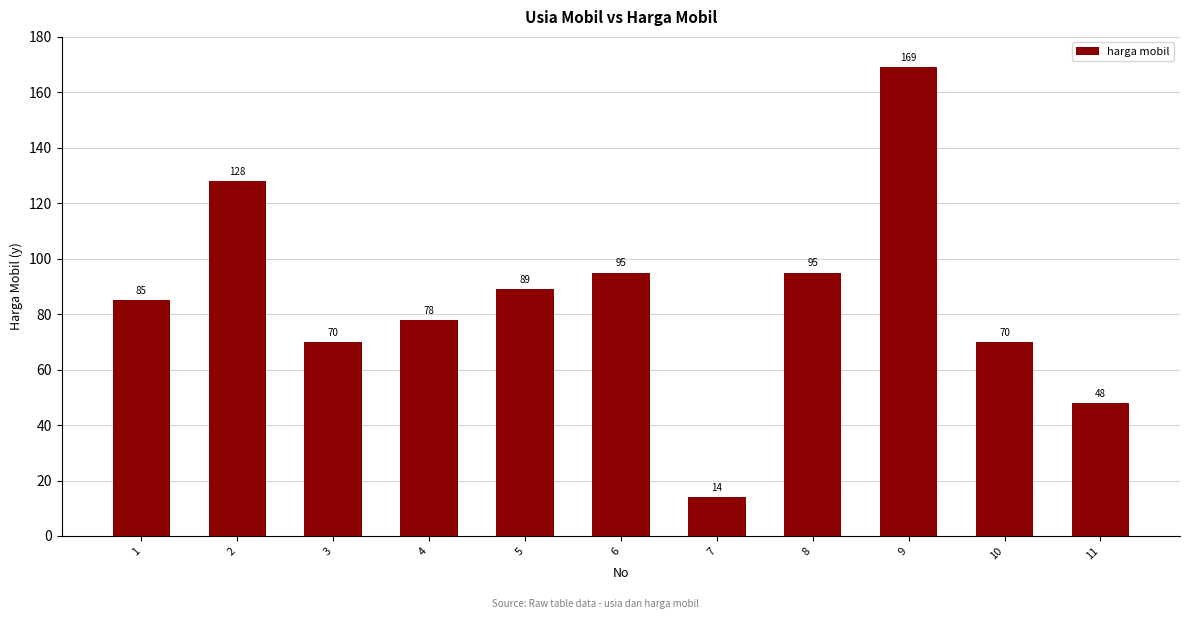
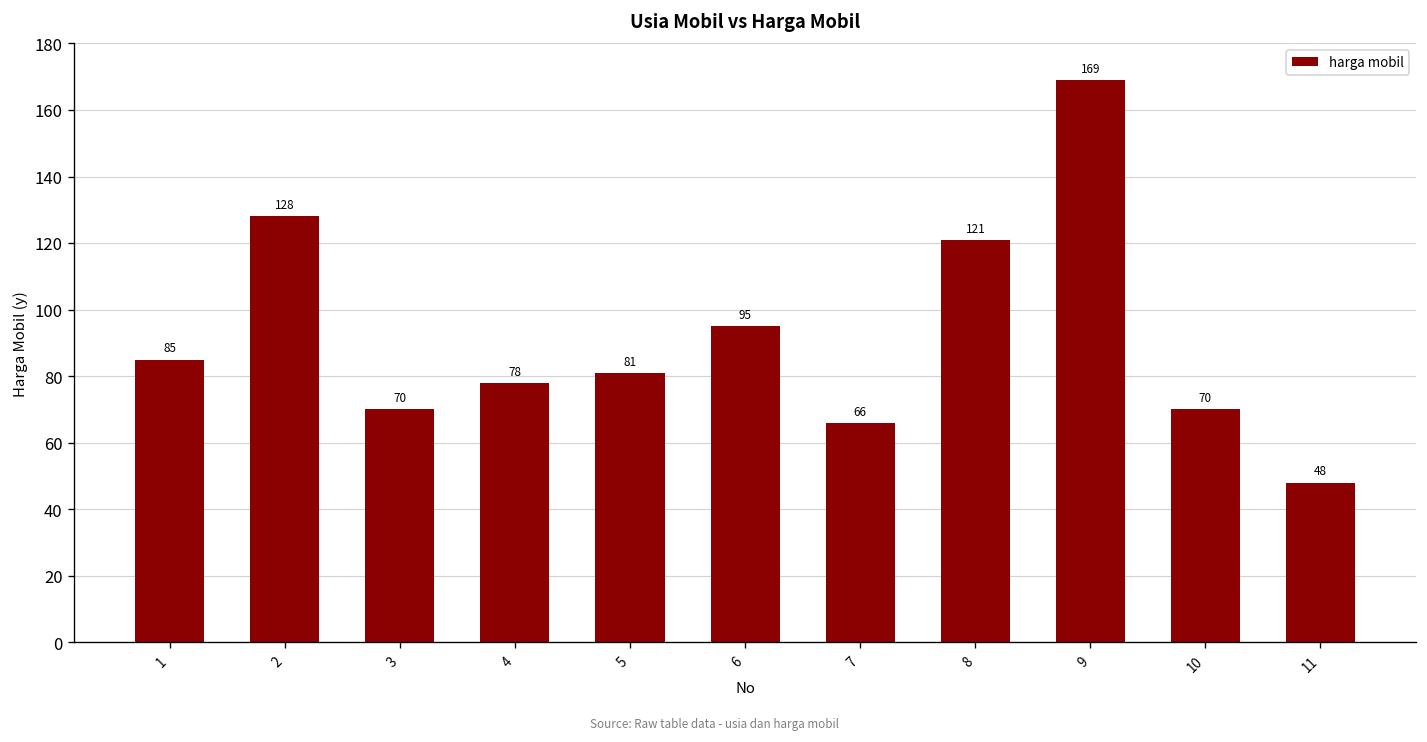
5: 89 -> 81
7: 14 -> 66
8: 95 -> 121
